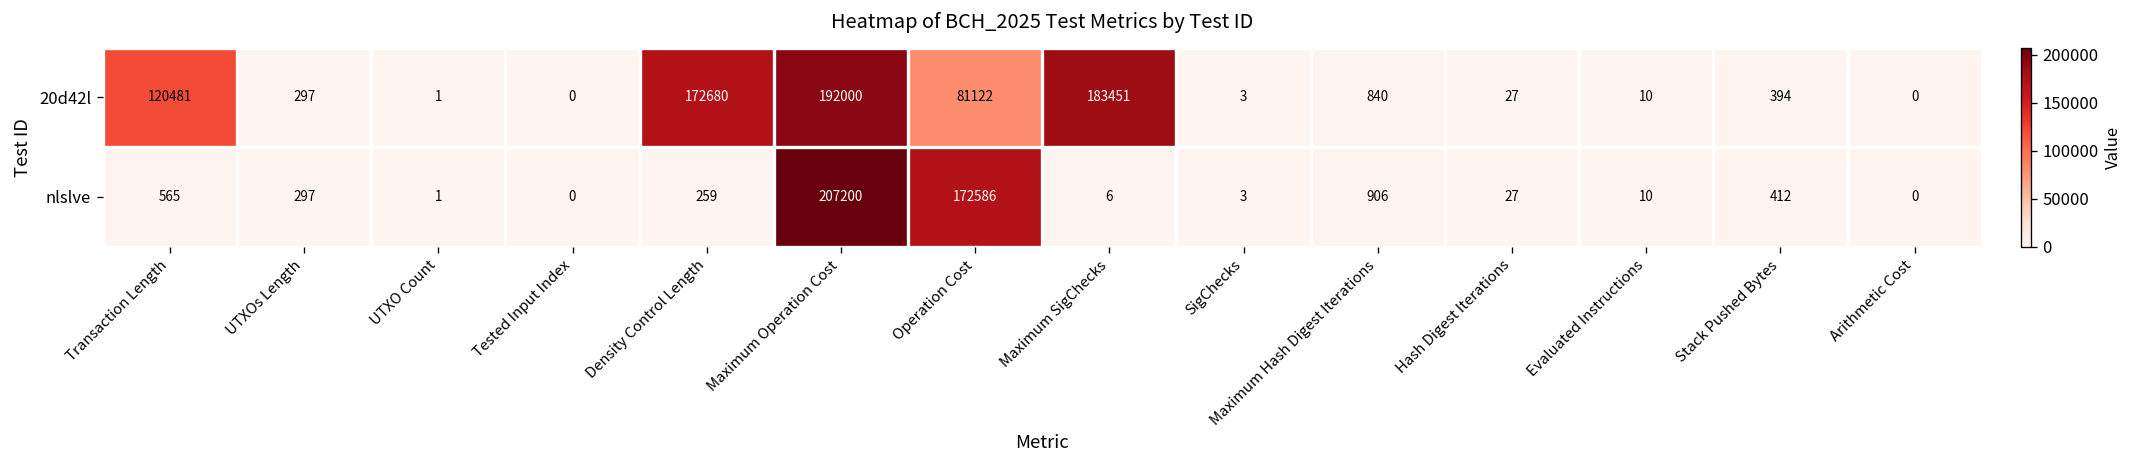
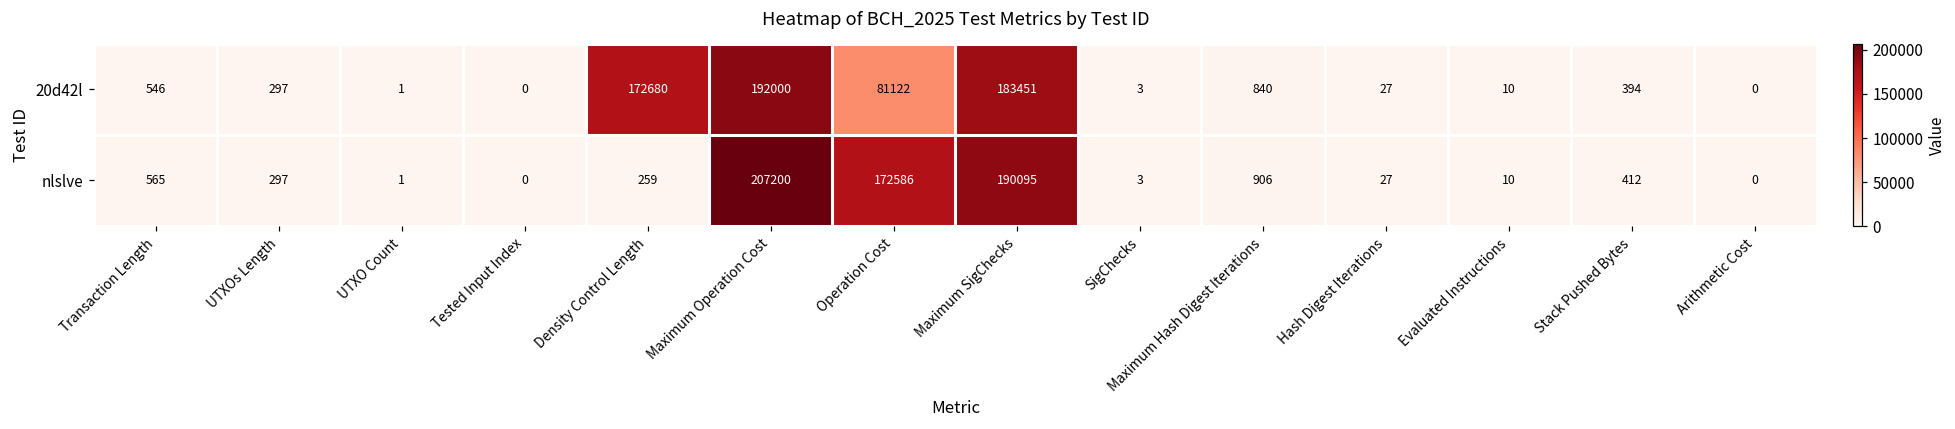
20d42l, Transaction Length: 120481 -> 546
nlslve, Maximum SigChecks: 6 -> 190095
